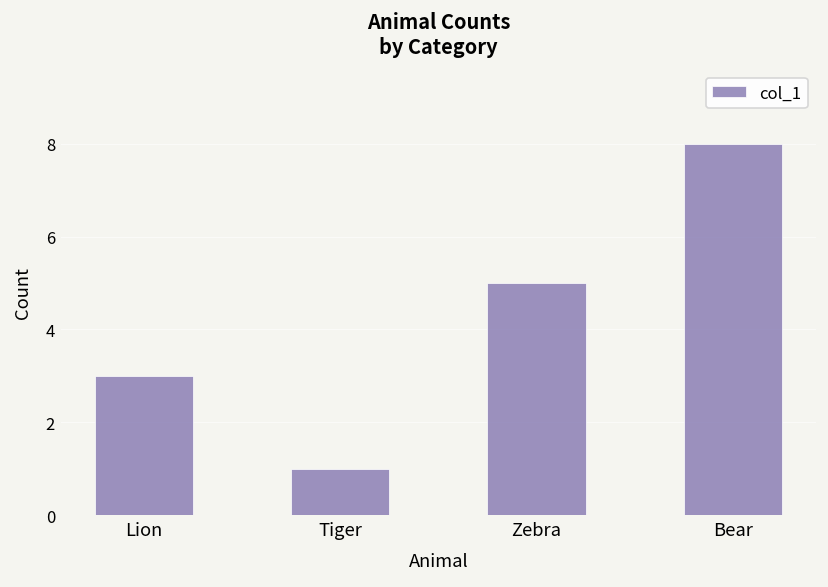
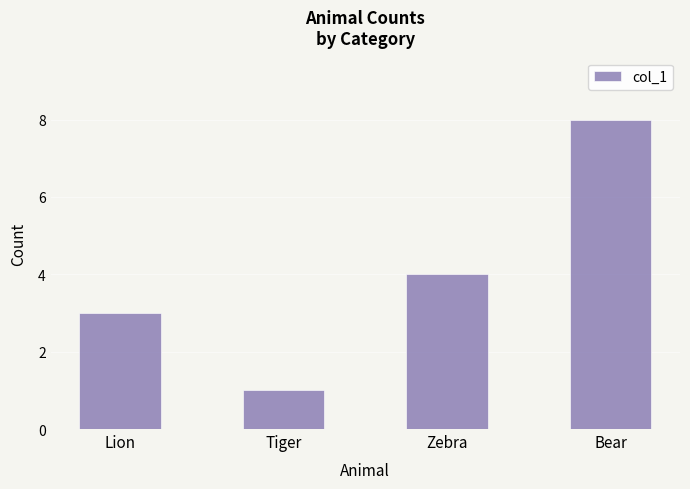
Zebra: 5 -> 4
